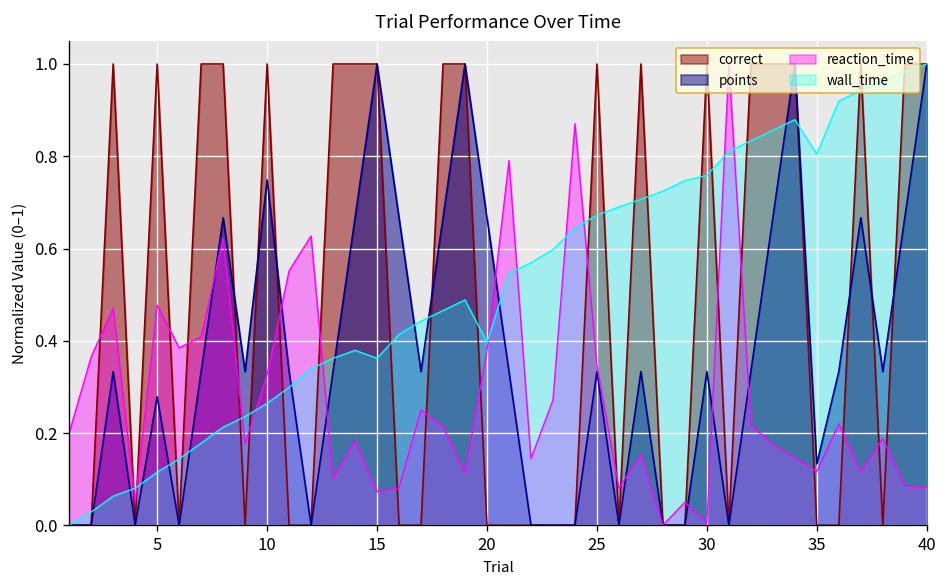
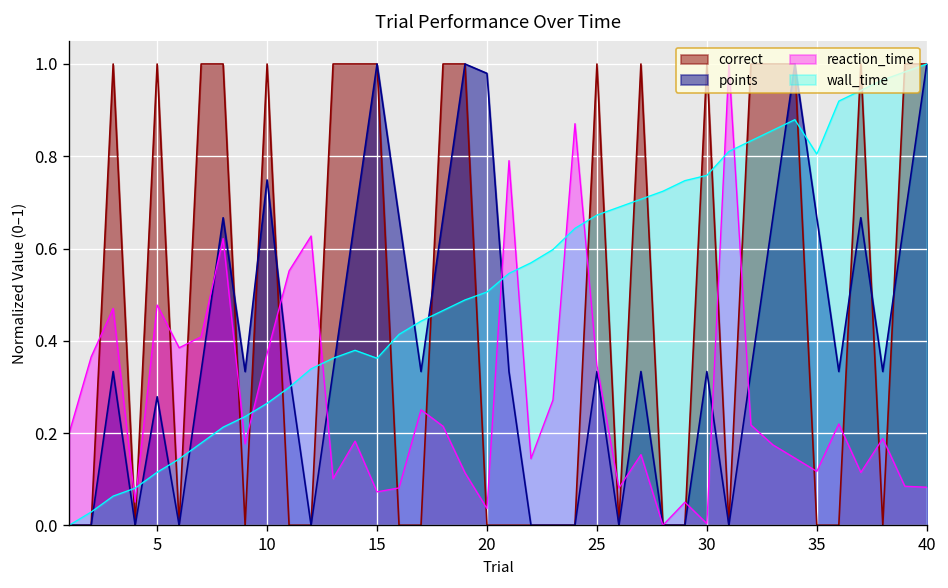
reaction_time, 10: 0.33 -> 0.37
points, 20: 0.67 -> 0.98
reaction_time, 20: 0.38 -> 0.04
wall_time, 20: 0.40 -> 0.51
points, 35: 0.13 -> 0.67
